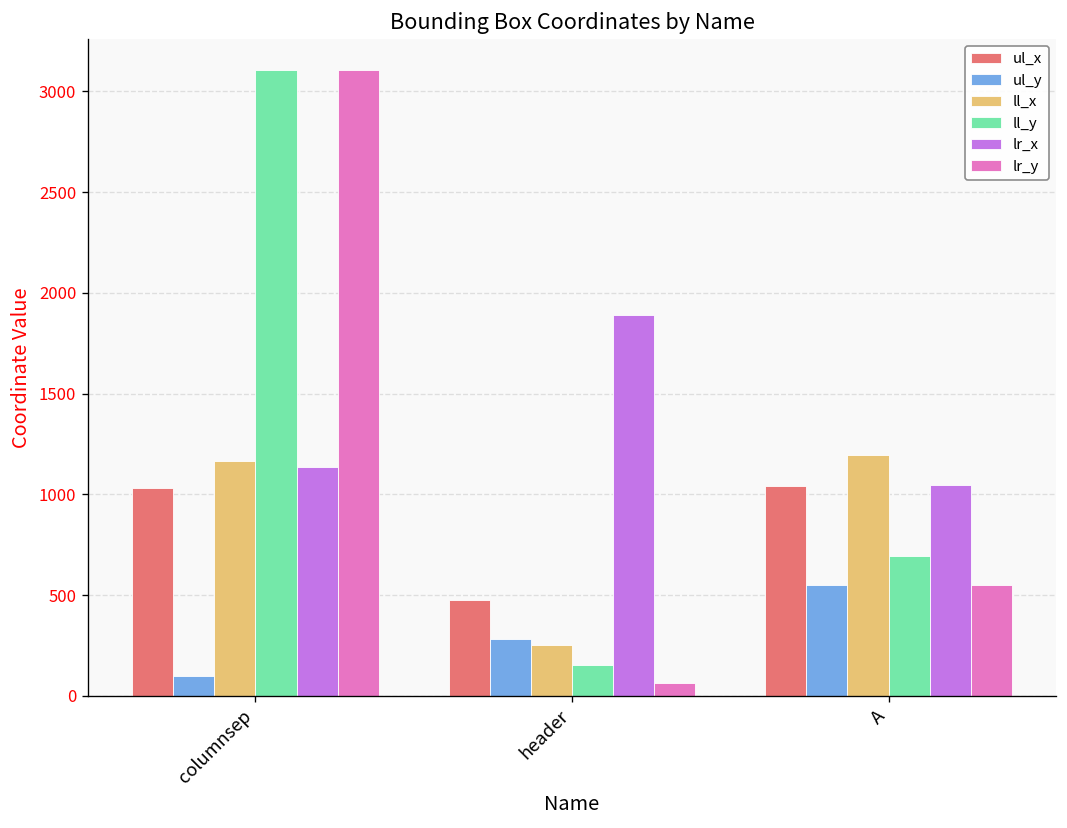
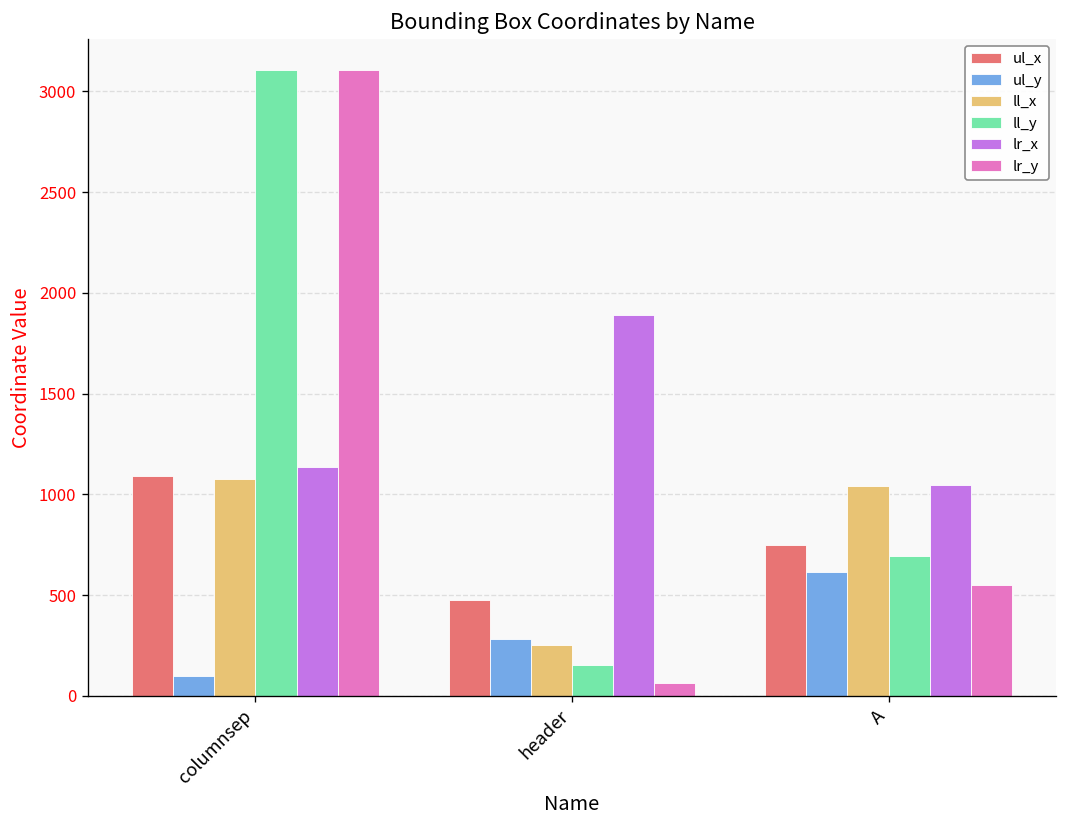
ul_x, columnsep: 1030 -> 1090
ll_x, columnsep: 1170 -> 1080
ul_x, A: 1040 -> 750
ul_y, A: 550 -> 620
ll_x, A: 1190 -> 1040
